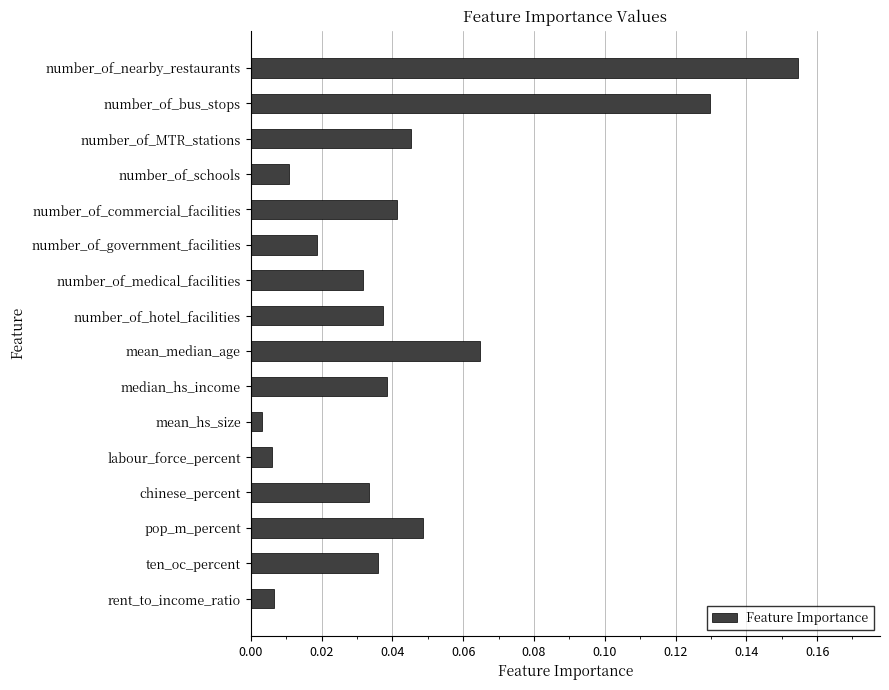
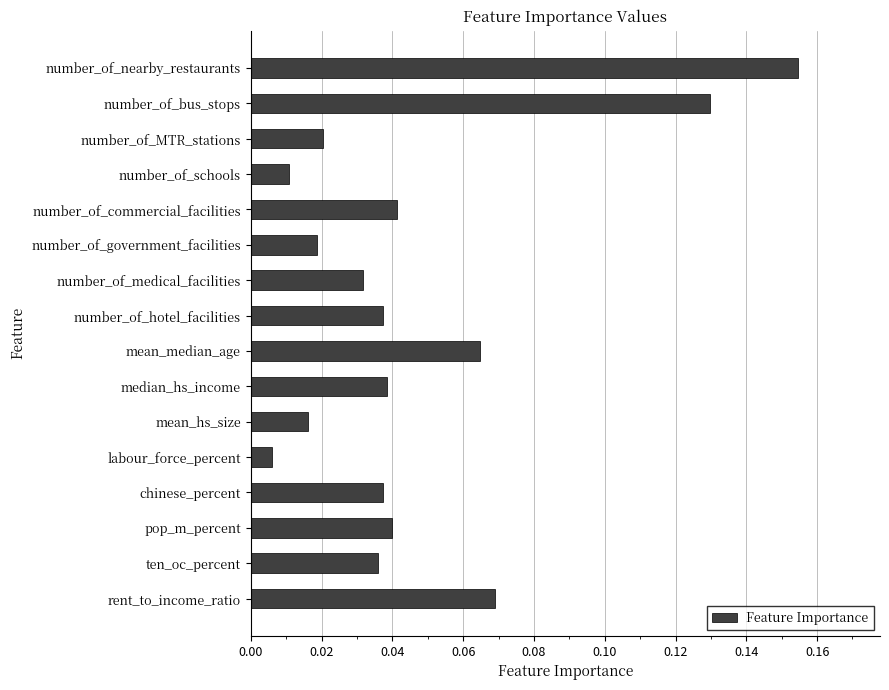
number_of_MTR_stations: 0.045 -> 0.020
mean_hs_size: 0.003 -> 0.016
chinese_percent: 0.033 -> 0.037
pop_m_percent: 0.049 -> 0.040
rent_to_income_ratio: 0.007 -> 0.069
